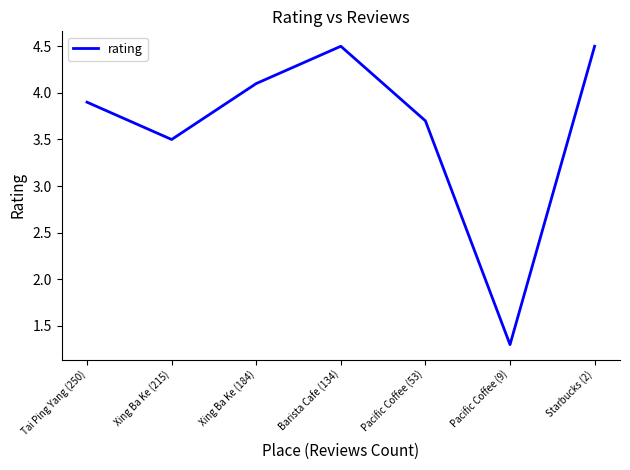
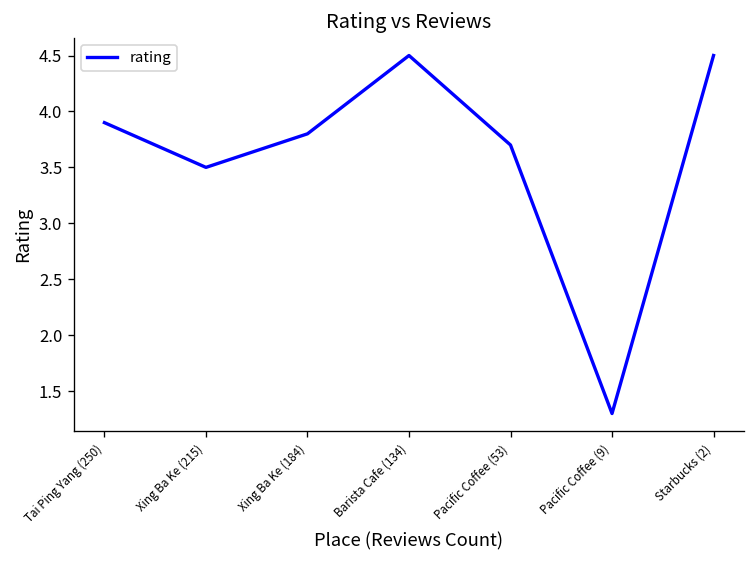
Xing Ba Ke (184): 4.1 -> 3.8
